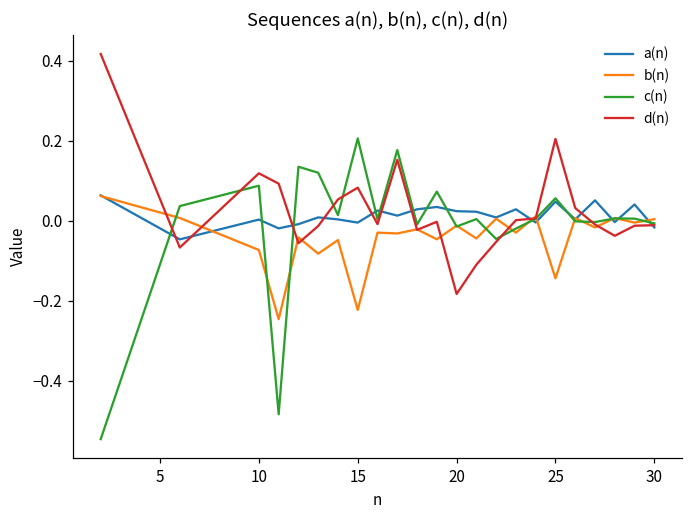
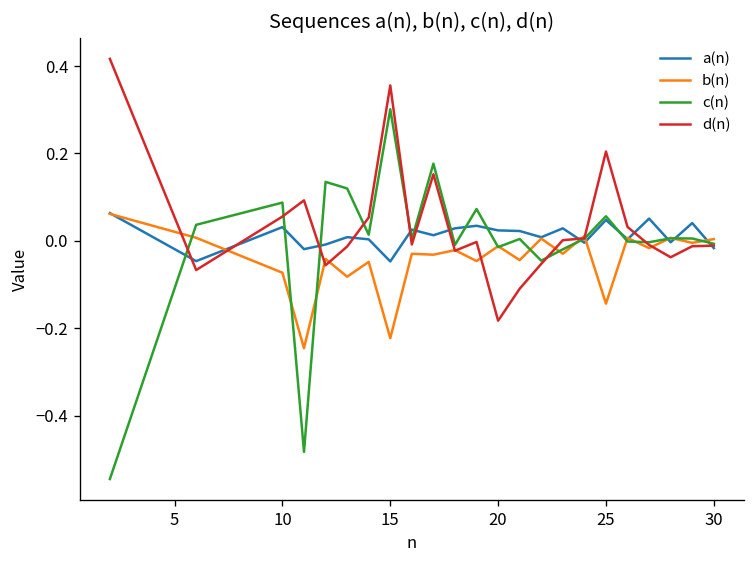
a(n), 10: 0.00 -> 0.03
d(n), 10: 0.12 -> 0.06
a(n), 15: 0.00 -> -0.05
c(n), 15: 0.21 -> 0.30
d(n), 15: 0.08 -> 0.36
